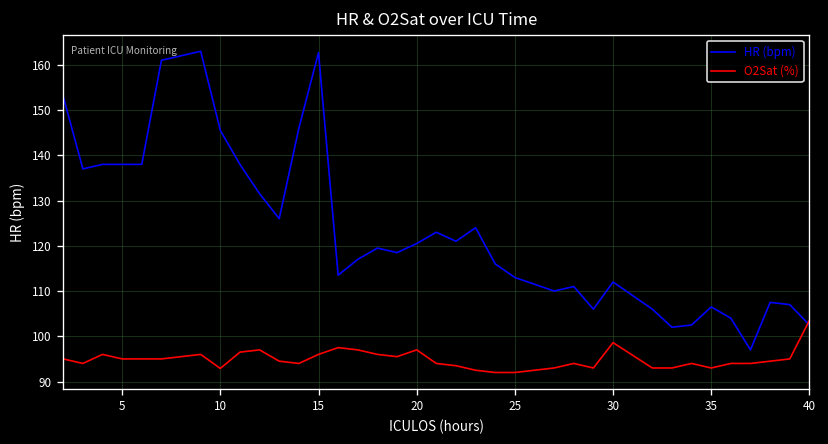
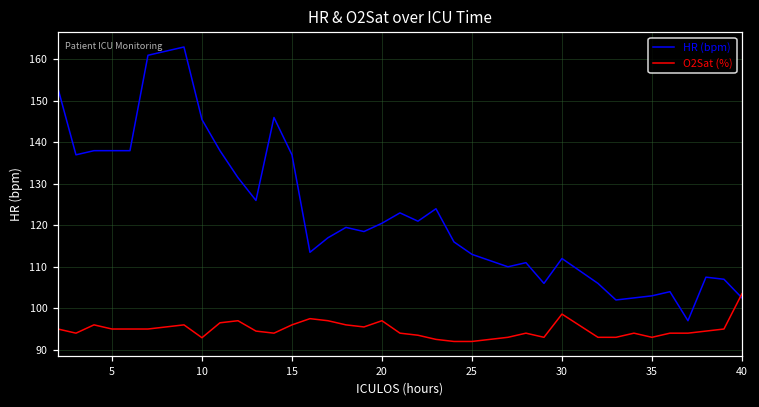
HR (bpm), 15: 163 -> 137
HR (bpm), 35: 107 -> 103
